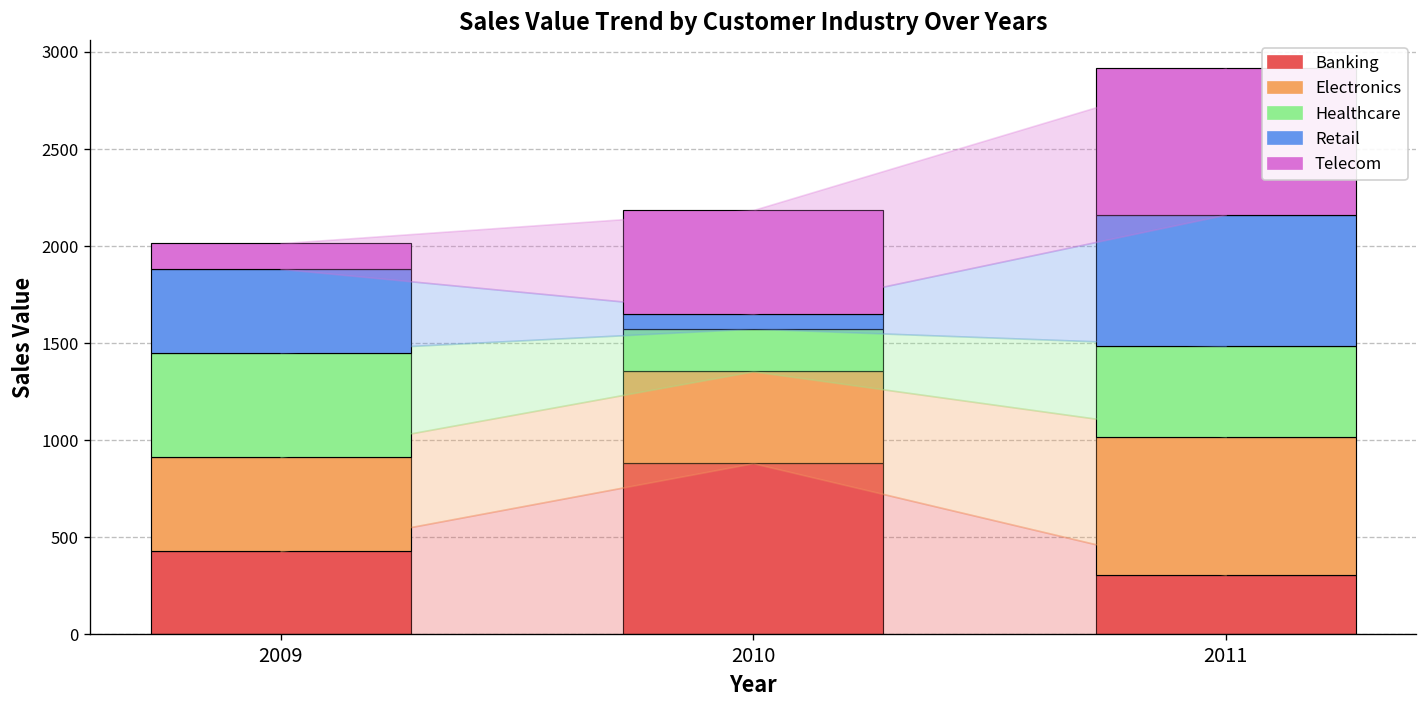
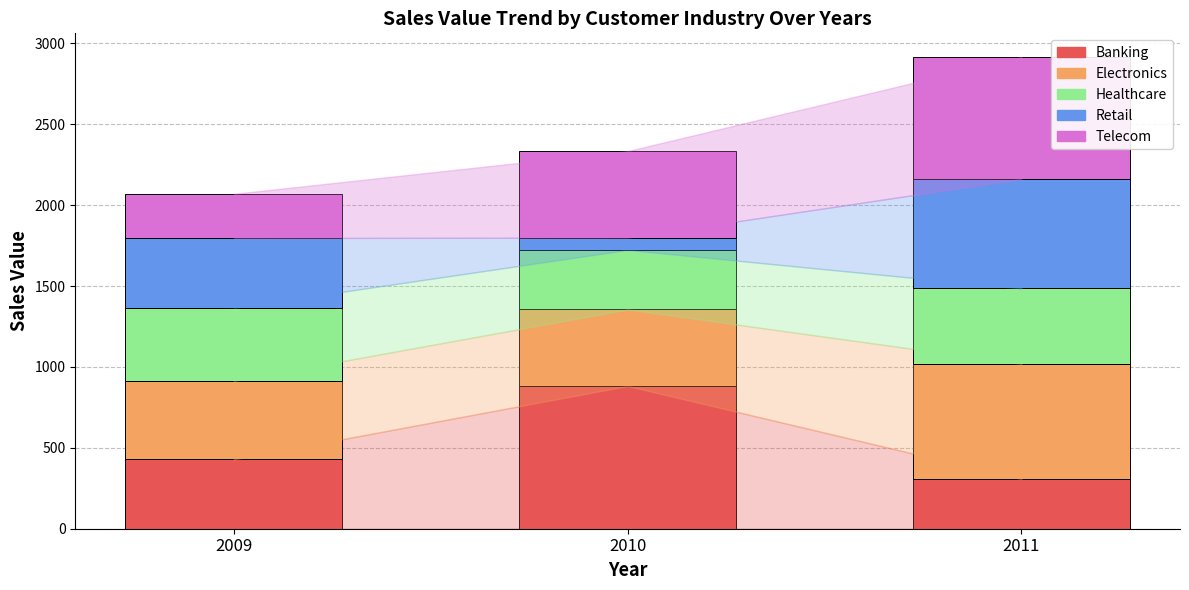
Healthcare, 2009: 540 -> 450
Telecom, 2009: 130 -> 270
Healthcare, 2010: 220 -> 370
